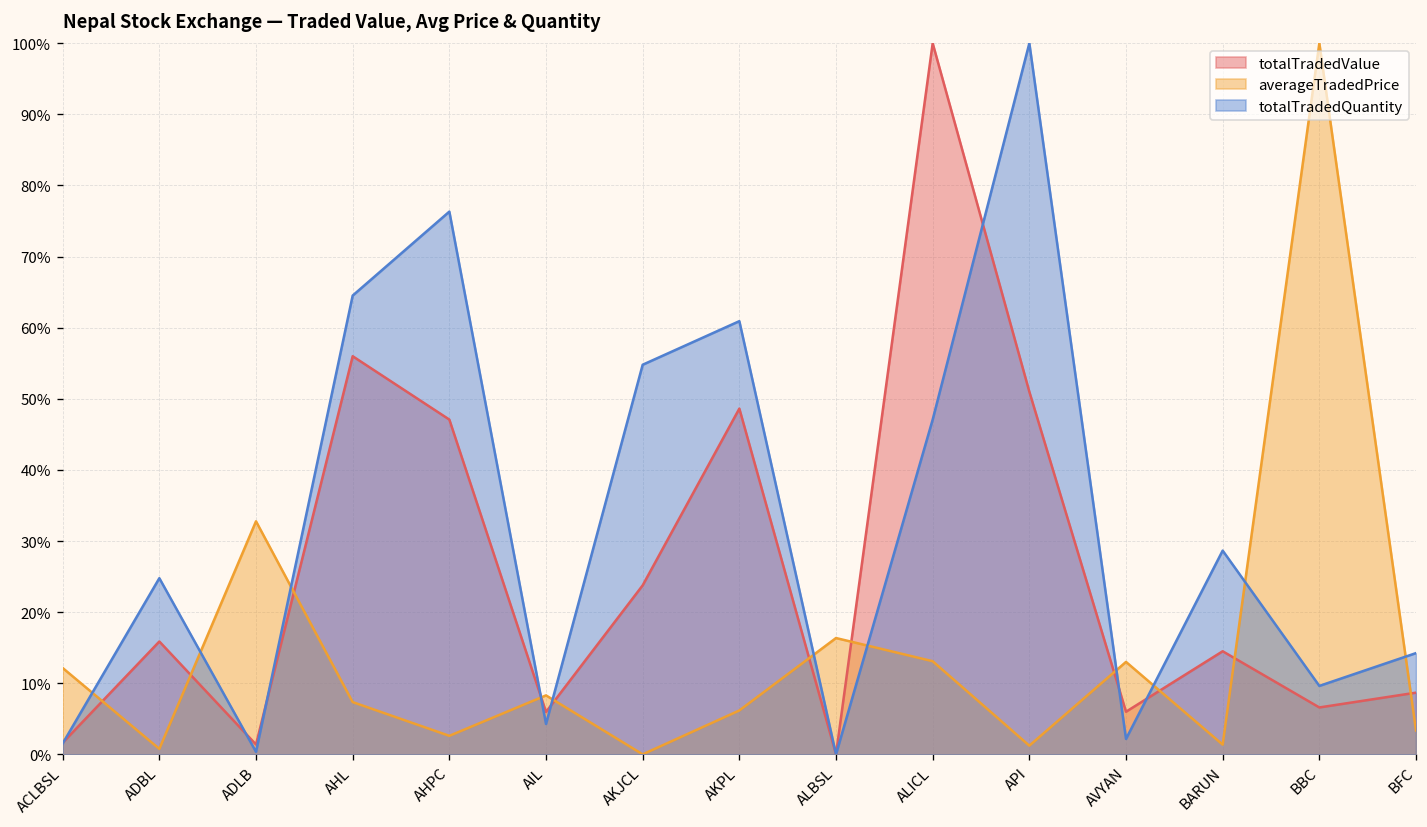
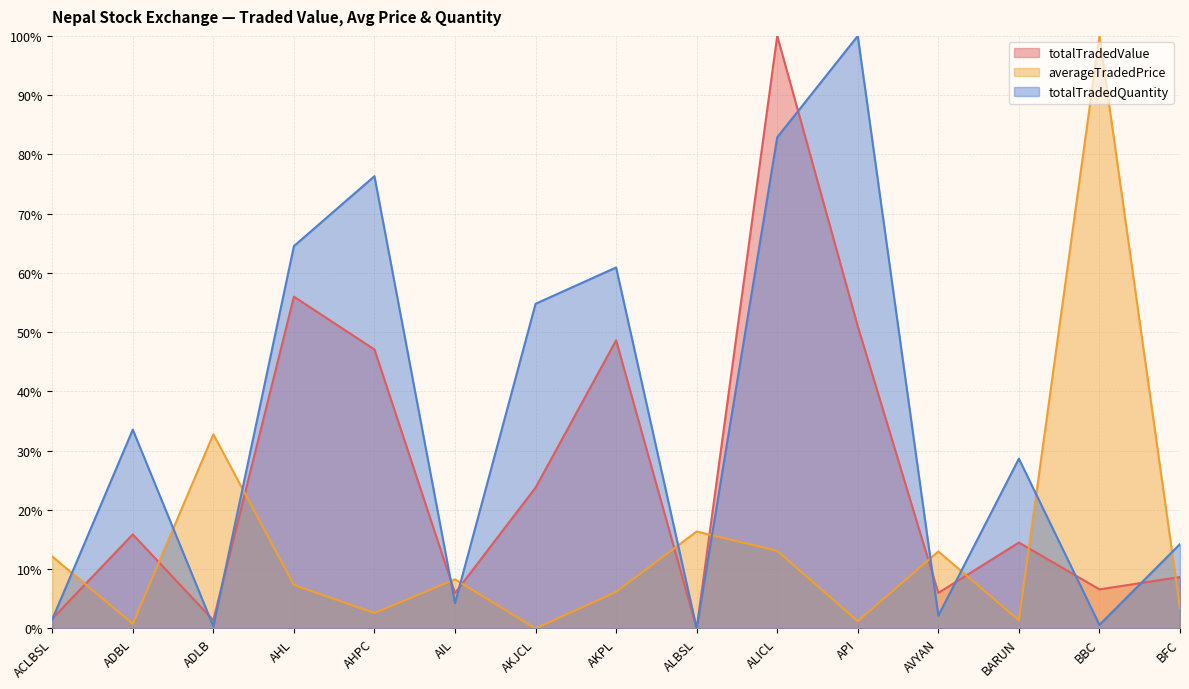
totalTradedQuantity, ADBL: 25% -> 34%
totalTradedQuantity, ALICL: 47% -> 83%
totalTradedQuantity, BBC: 10% -> 1%
